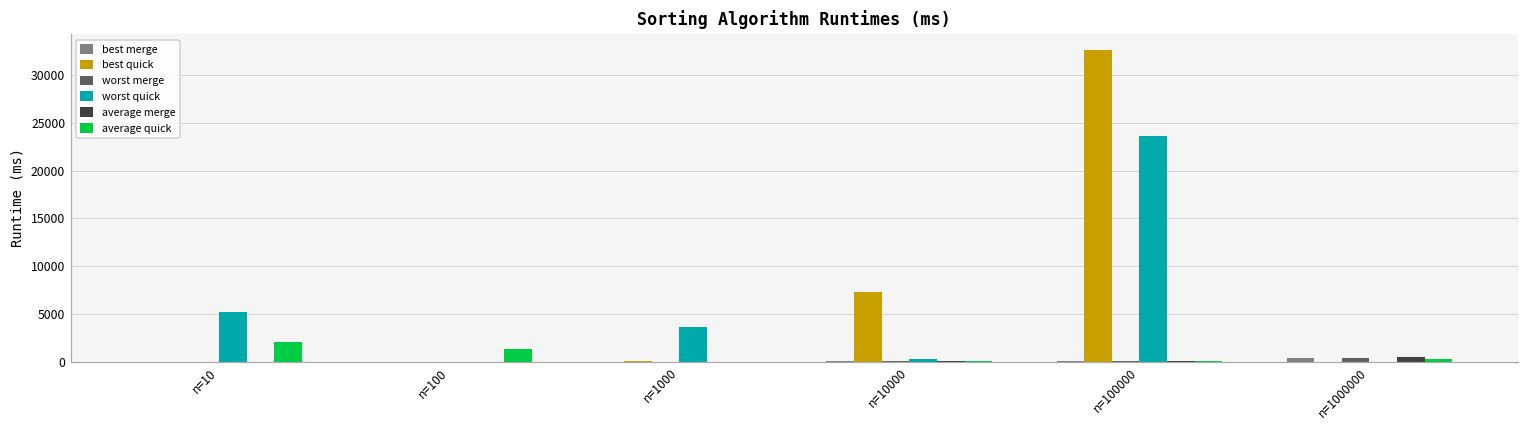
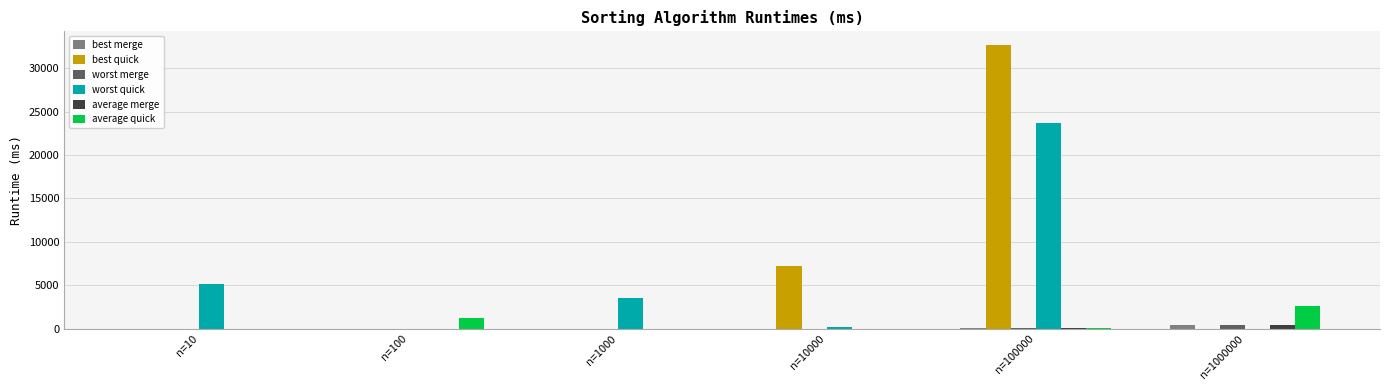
average quick, n=10: 2000 -> 0
average quick, n=1000000: 0 -> 3000
